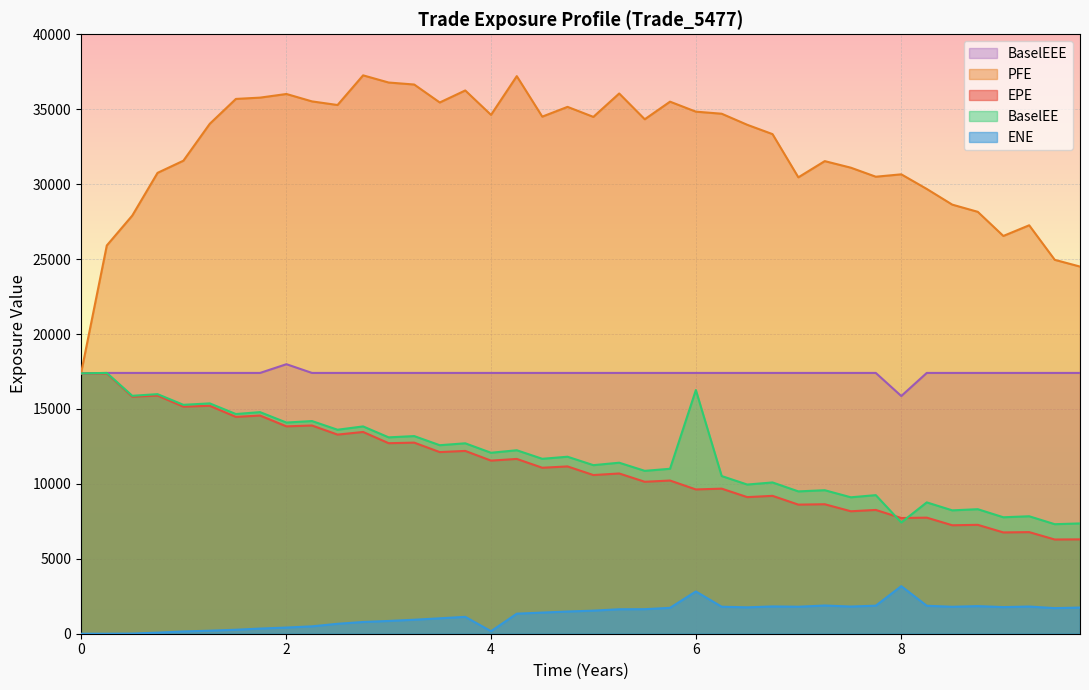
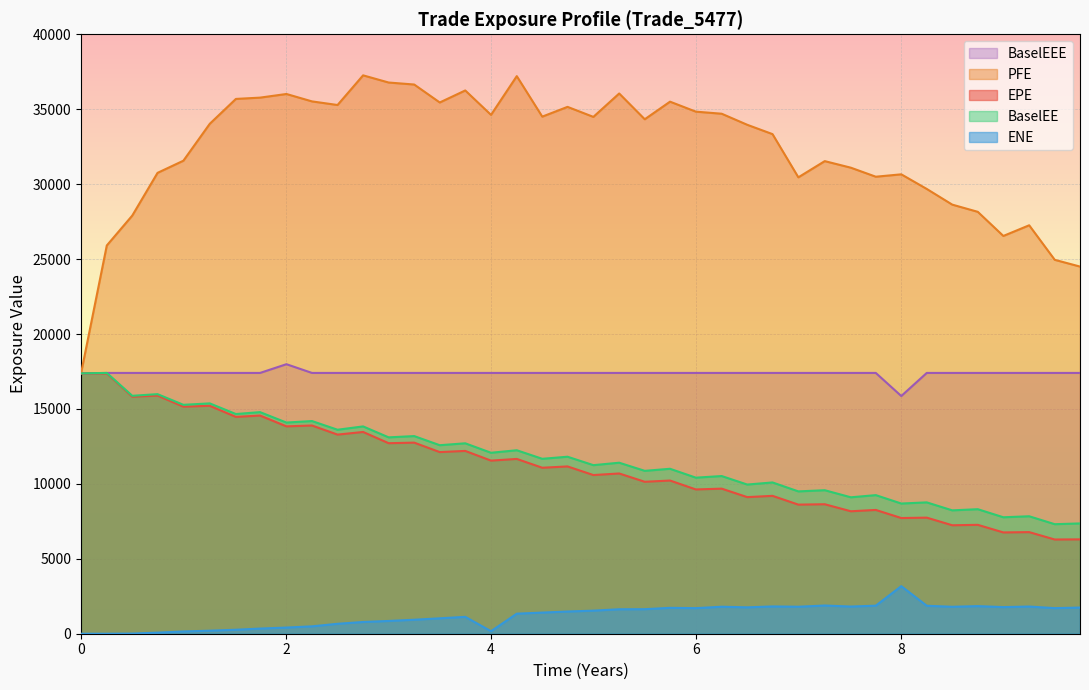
BaselEE, 6: 16300 -> 10400
ENE, 6: 2800 -> 1700
BaselEE, 8: 7400 -> 8700
